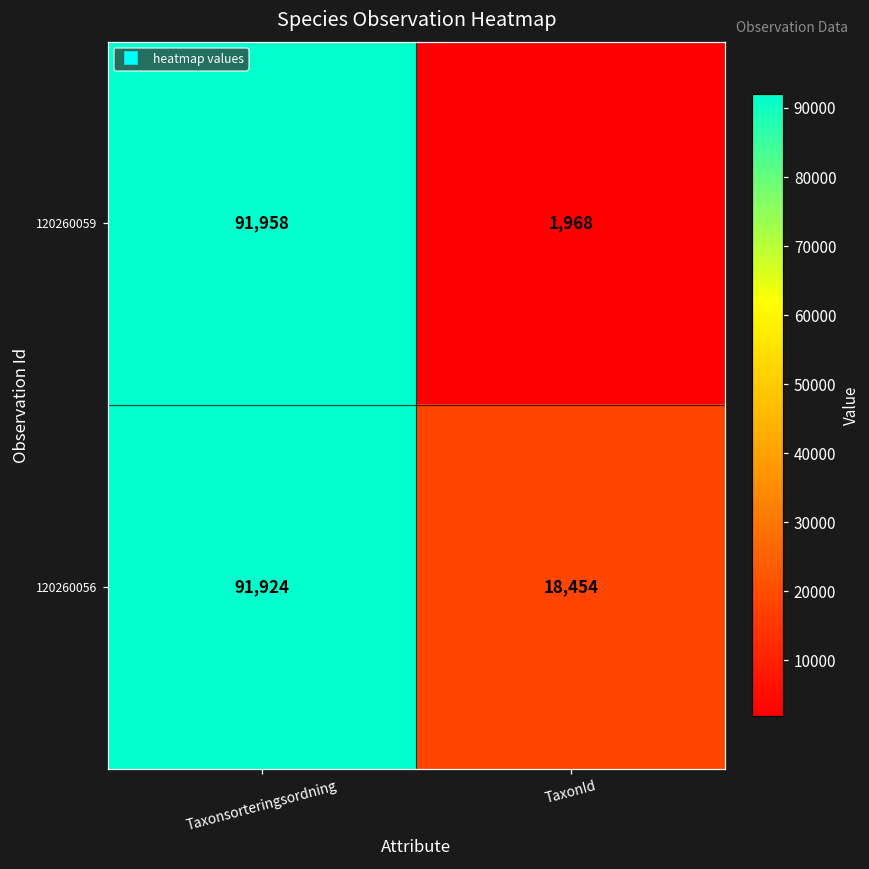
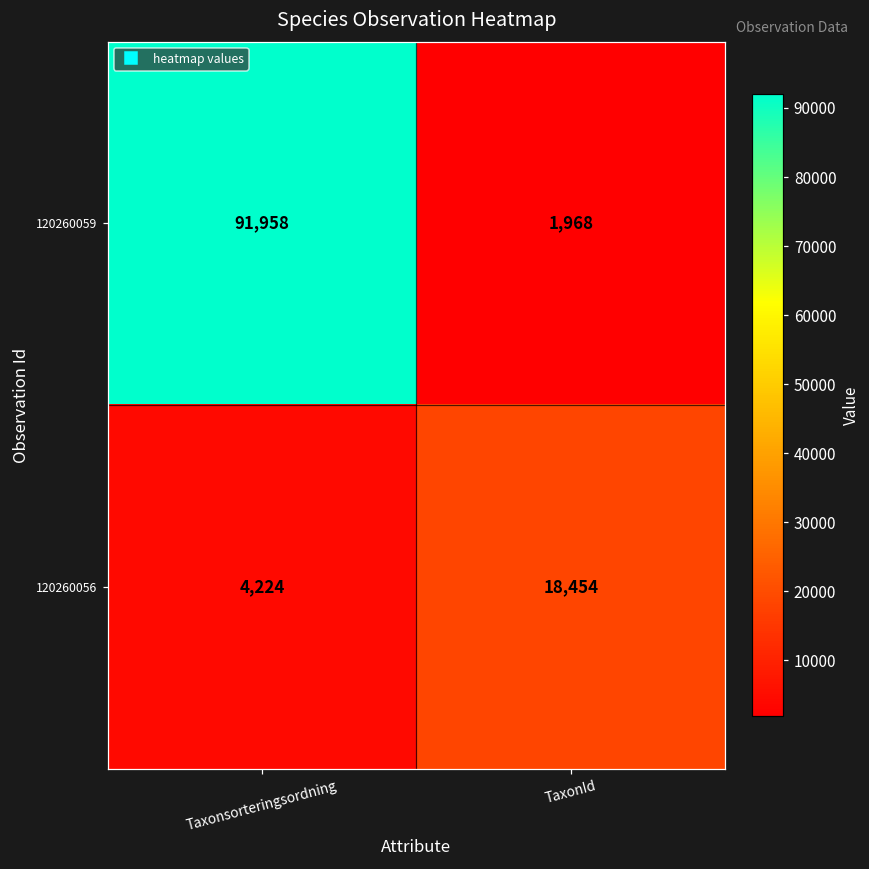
120260056, Taxonsorteringsordning: 91,924 -> 4,224
